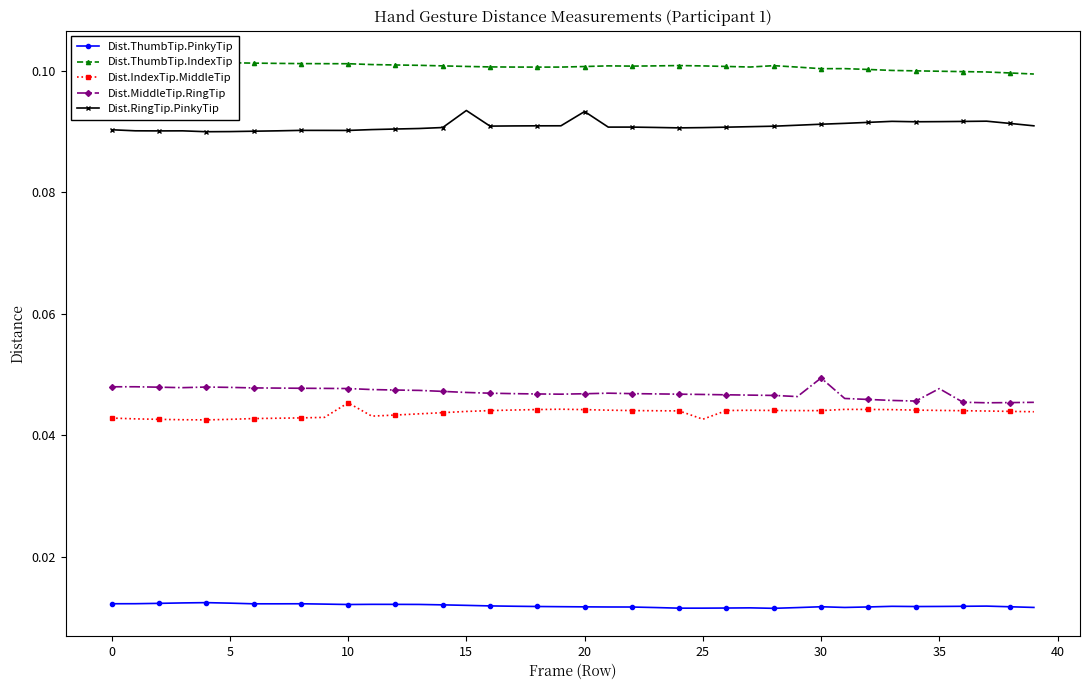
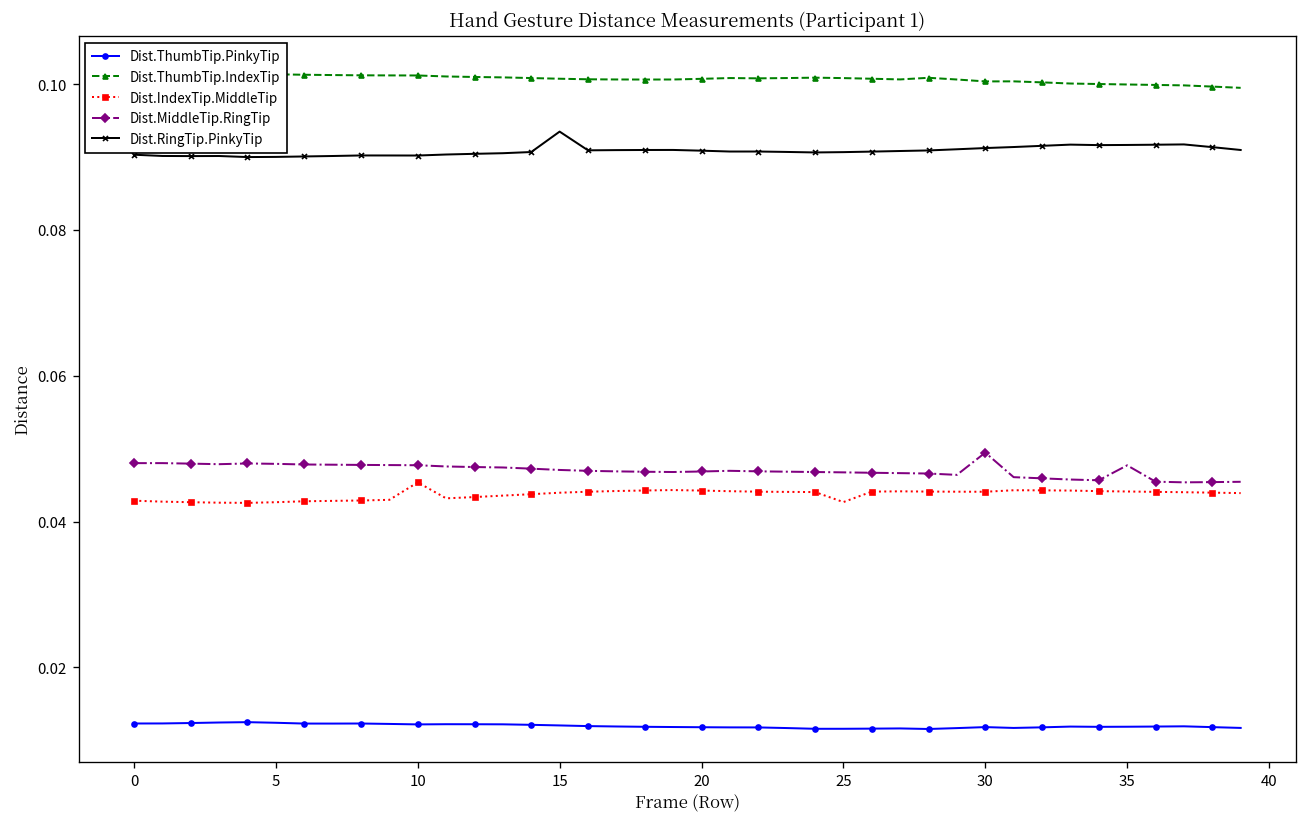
Dist.RingTip.PinkyTip, 20: 0.093 -> 0.091
